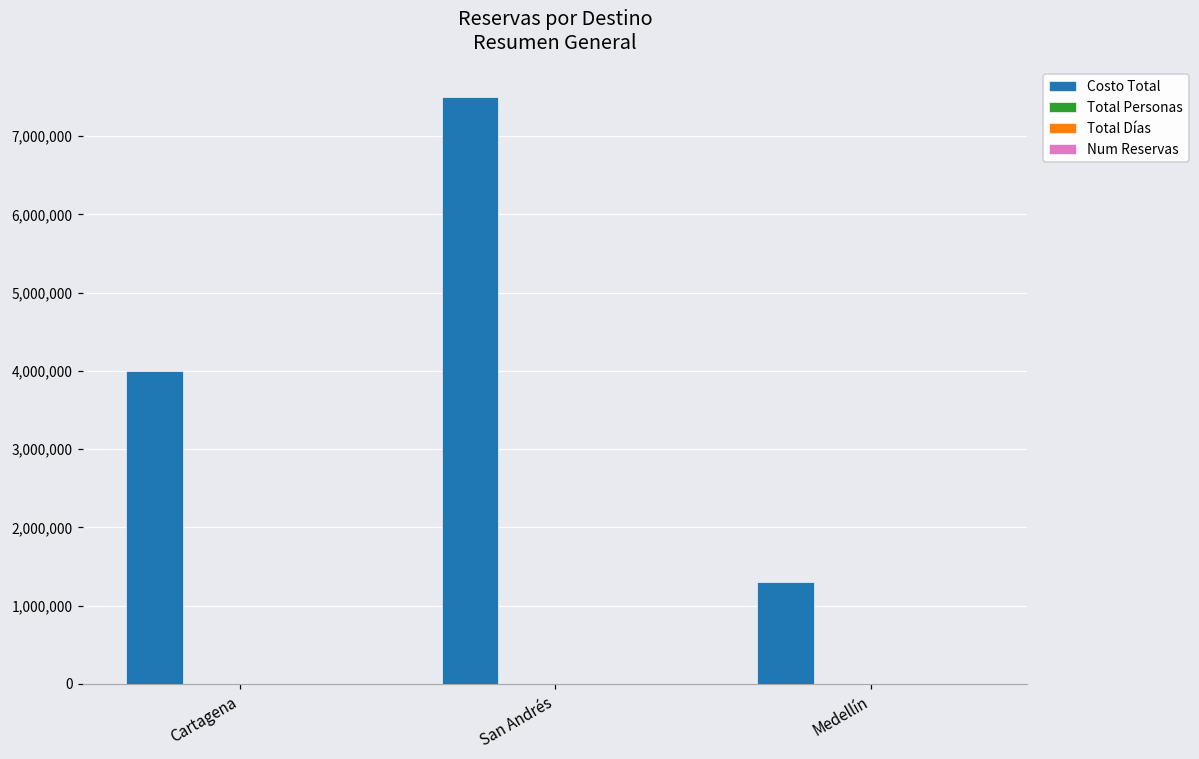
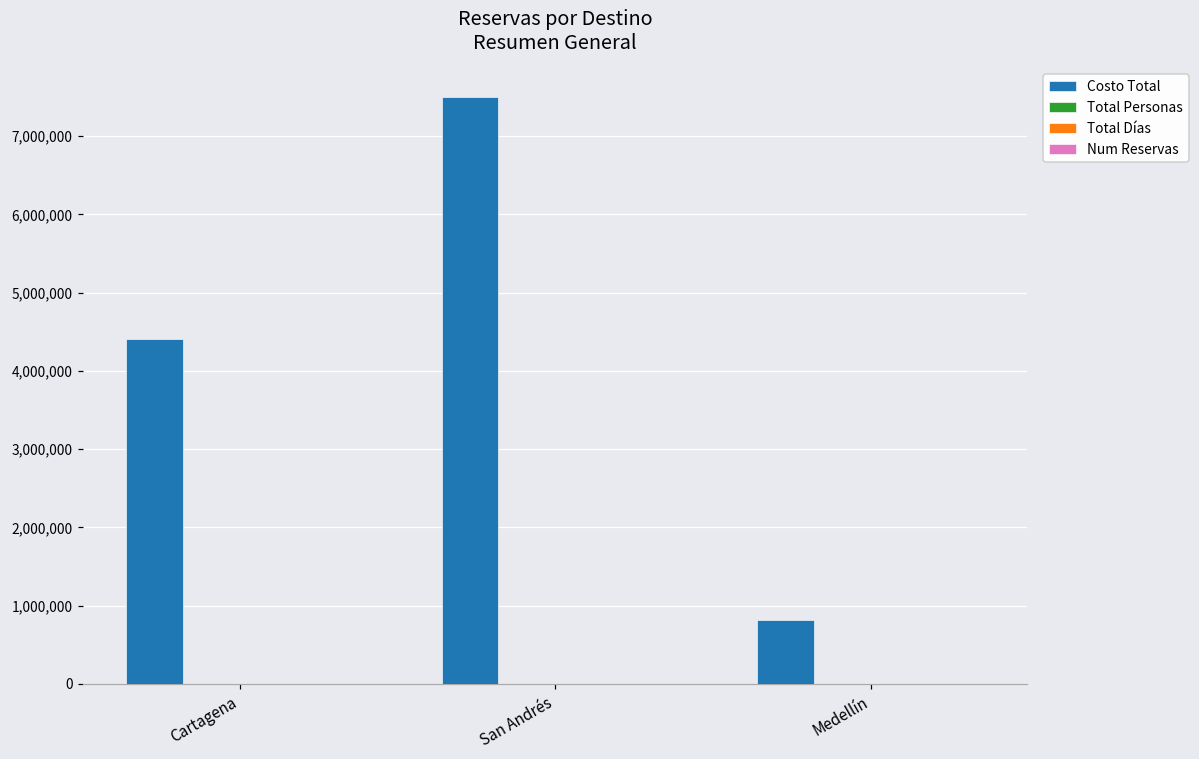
Costo Total, Cartagena: 4,000,000 -> 4,400,000
Costo Total, Medellín: 1,300,000 -> 800,000
